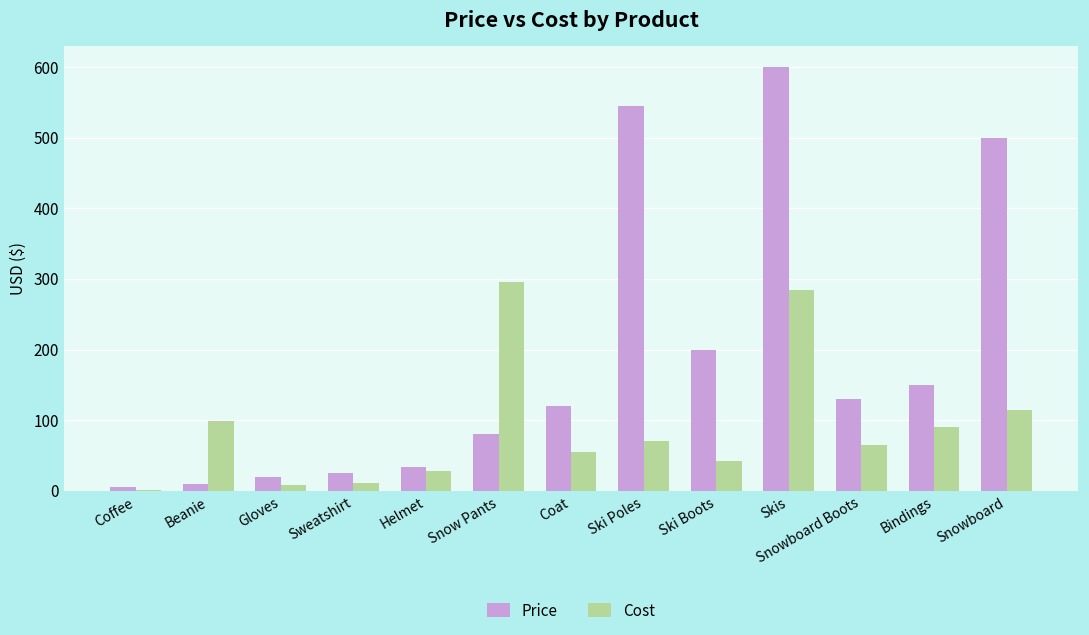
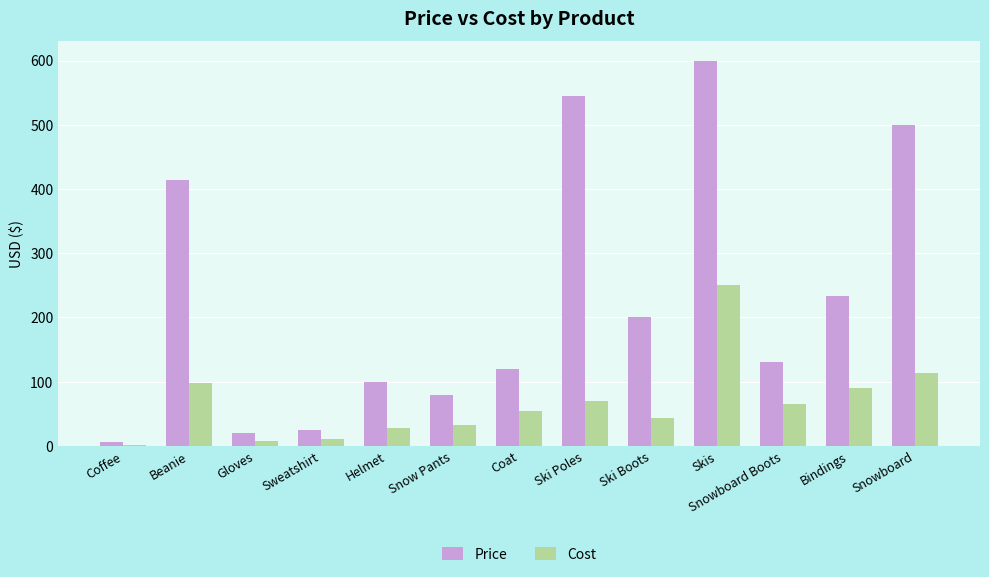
Price, Beanie: 10 -> 410
Price, Helmet: 30 -> 100
Cost, Snow Pants: 300 -> 30
Cost, Skis: 280 -> 250
Price, Bindings: 150 -> 230
